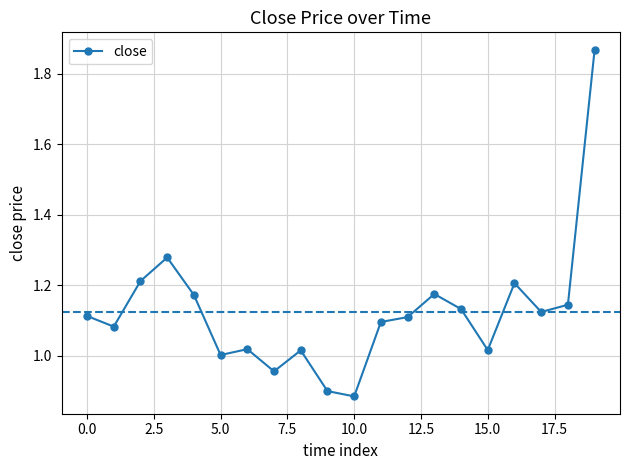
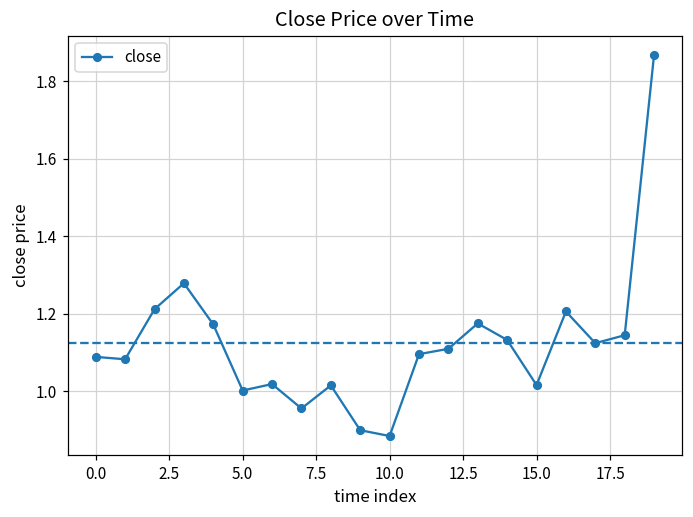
0.0: 1.11 -> 1.09
